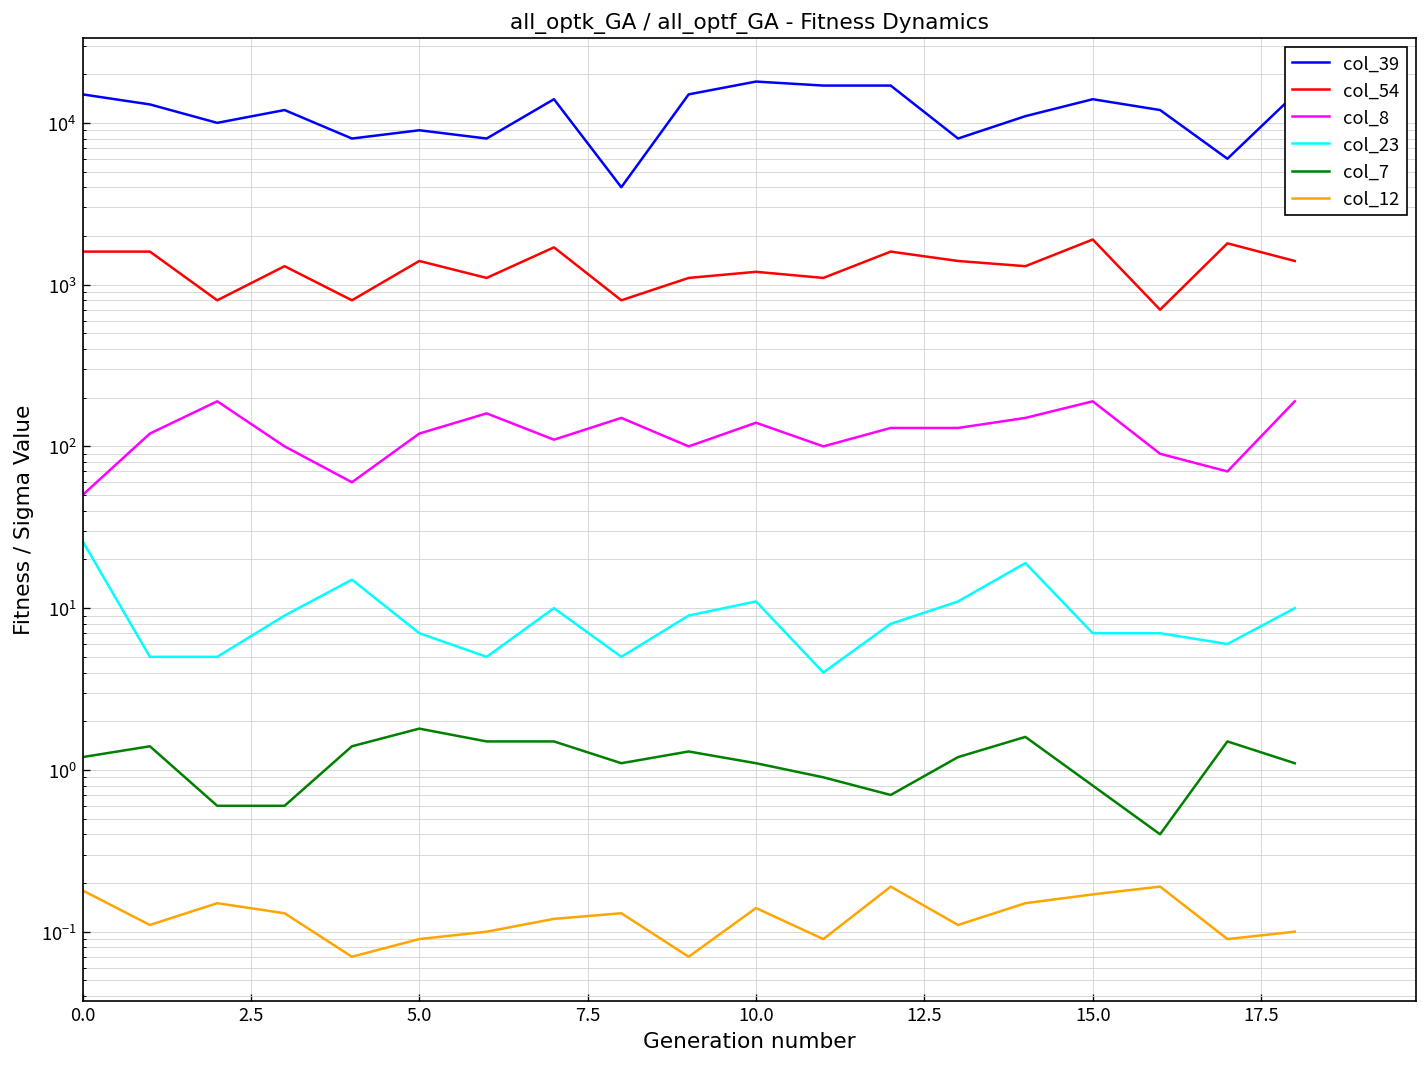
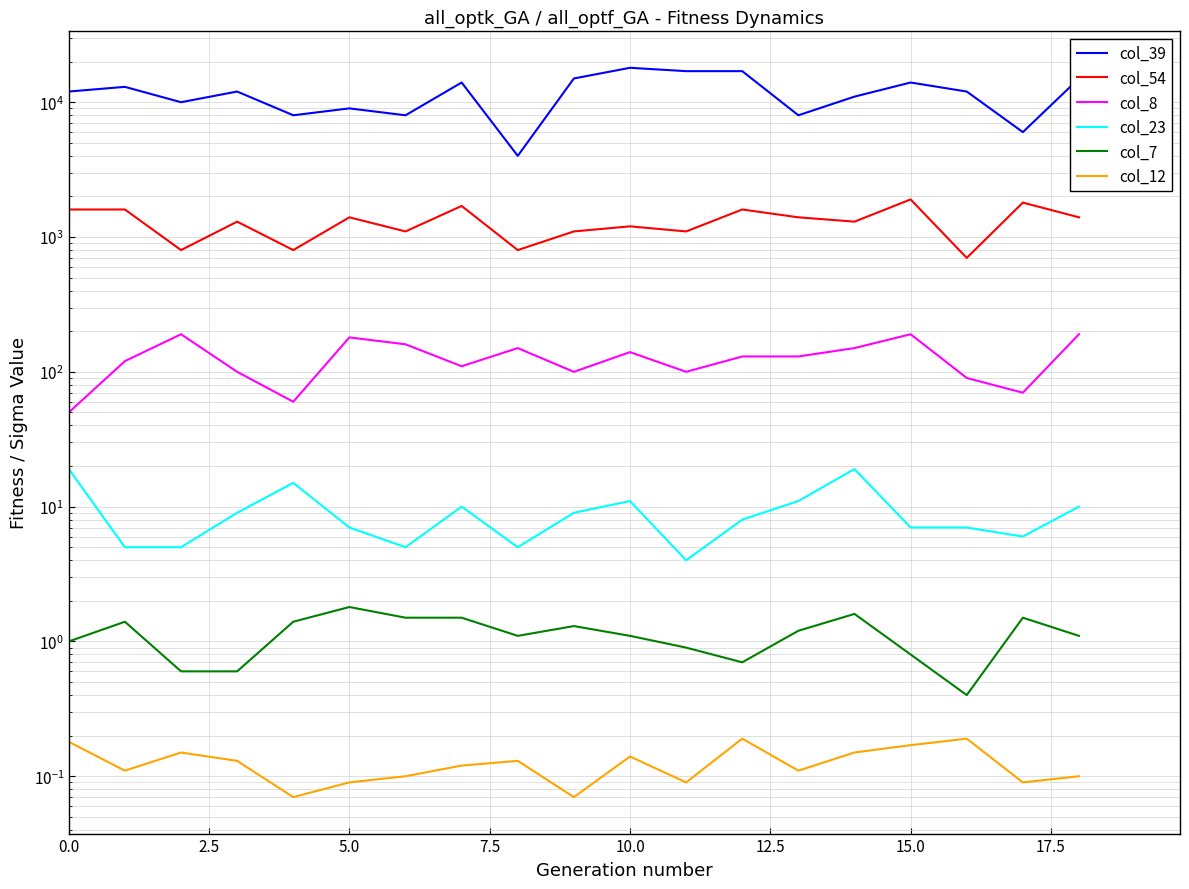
col_39, 0.0: 15000 -> 12000
col_23, 0.0: 26 -> 19
col_7, 0.0: 1.2 -> 1.0
col_8, 5.0: 120 -> 180
